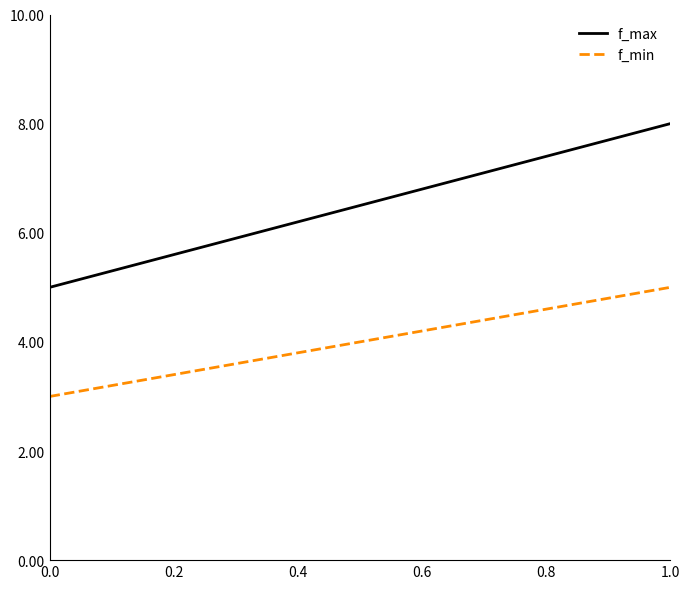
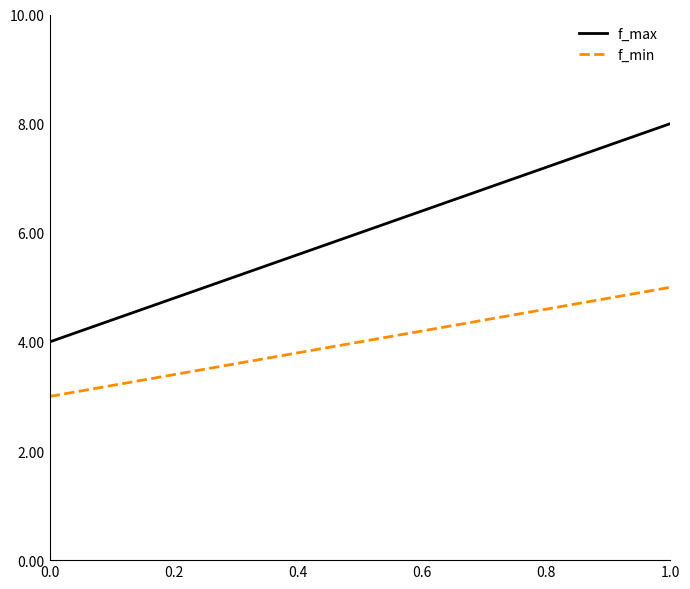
f_max, 0.0: 5 -> 4
